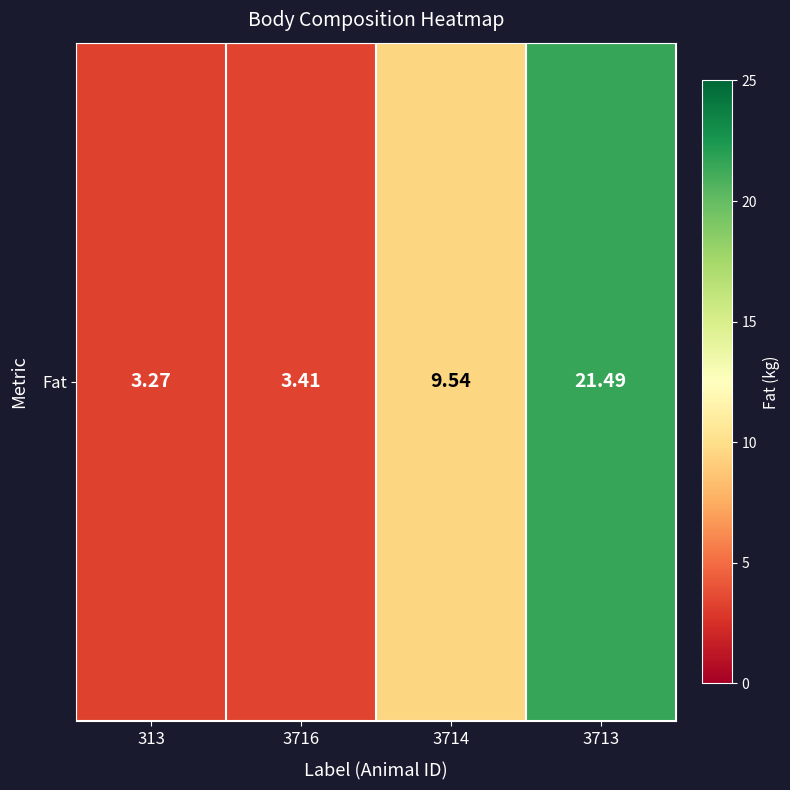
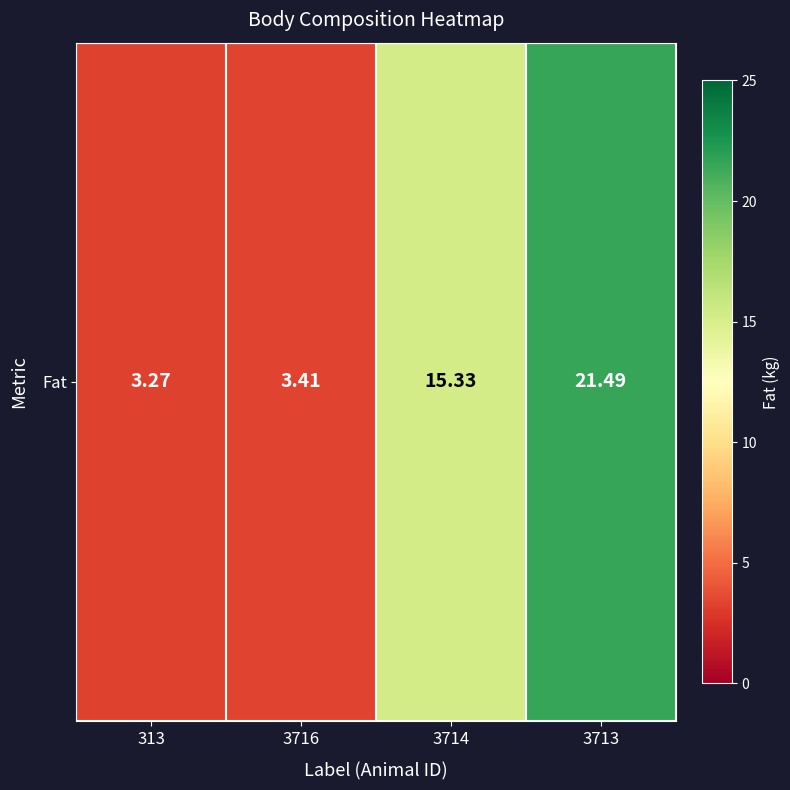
Fat, 3714: 9.54 -> 15.33
